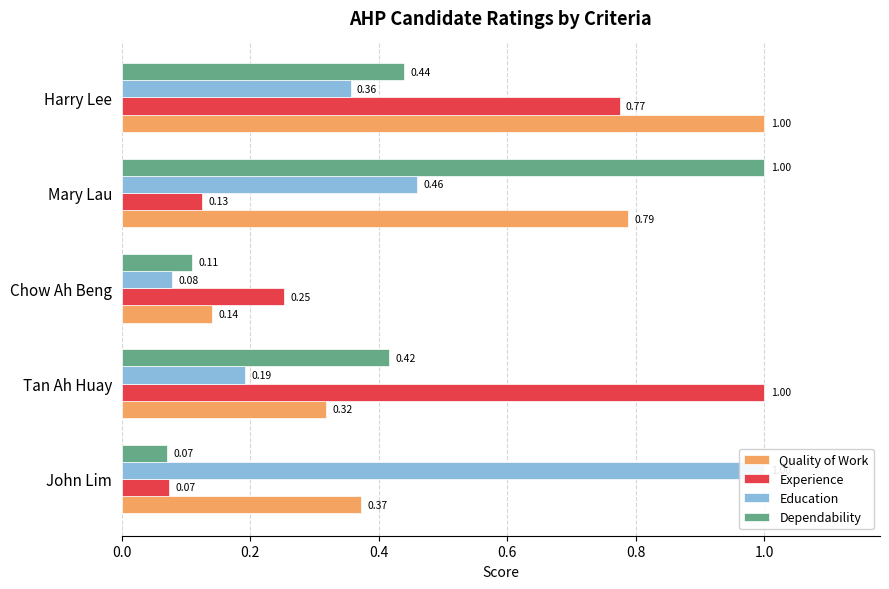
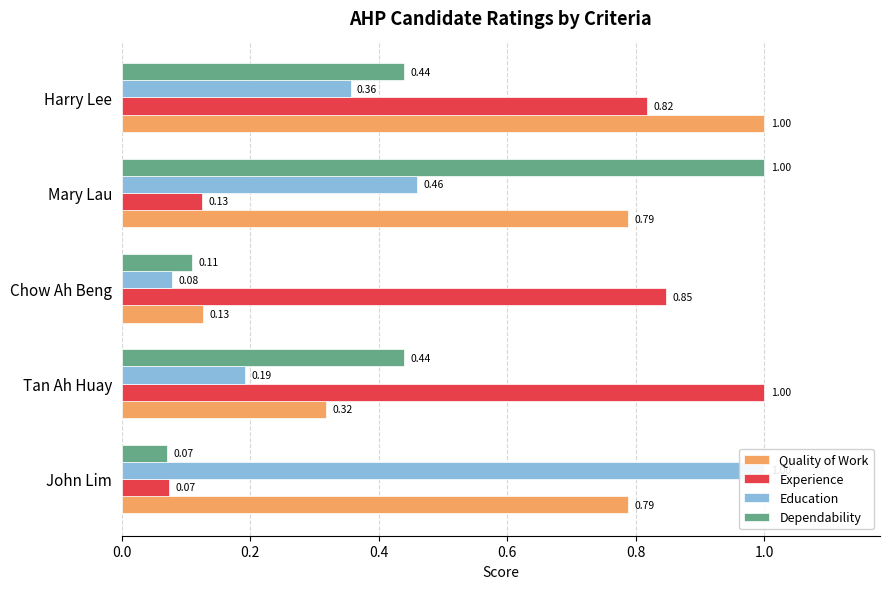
Experience, Harry Lee: 0.77 -> 0.82
Experience, Chow Ah Beng: 0.25 -> 0.85
Quality of Work, Chow Ah Beng: 0.14 -> 0.13
Dependability, Tan Ah Huay: 0.42 -> 0.44
Quality of Work, John Lim: 0.37 -> 0.79
